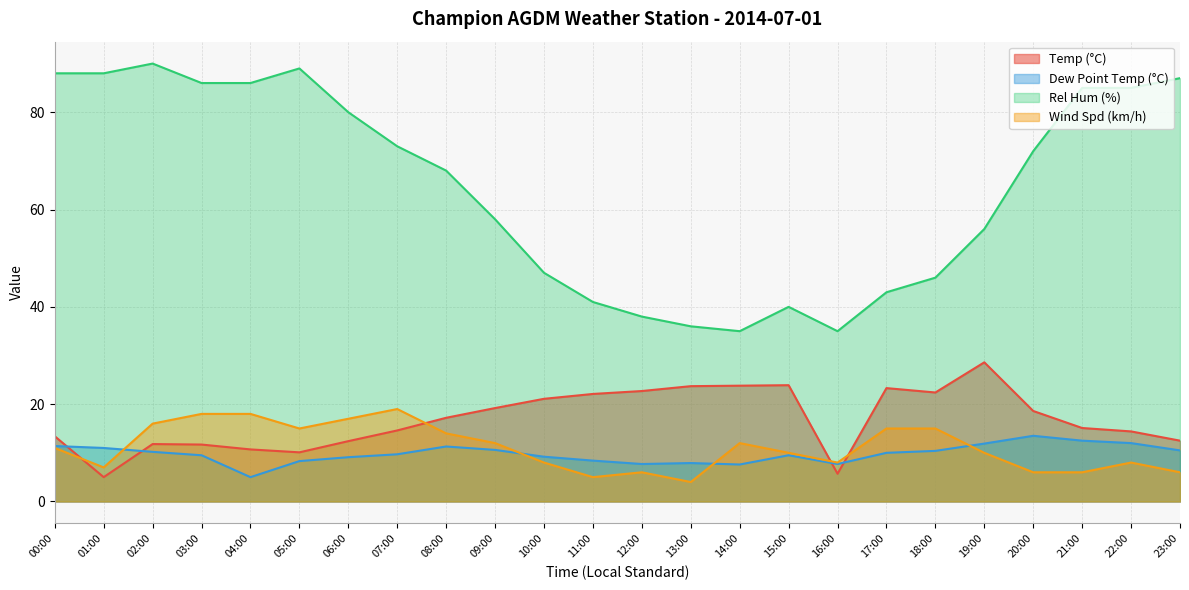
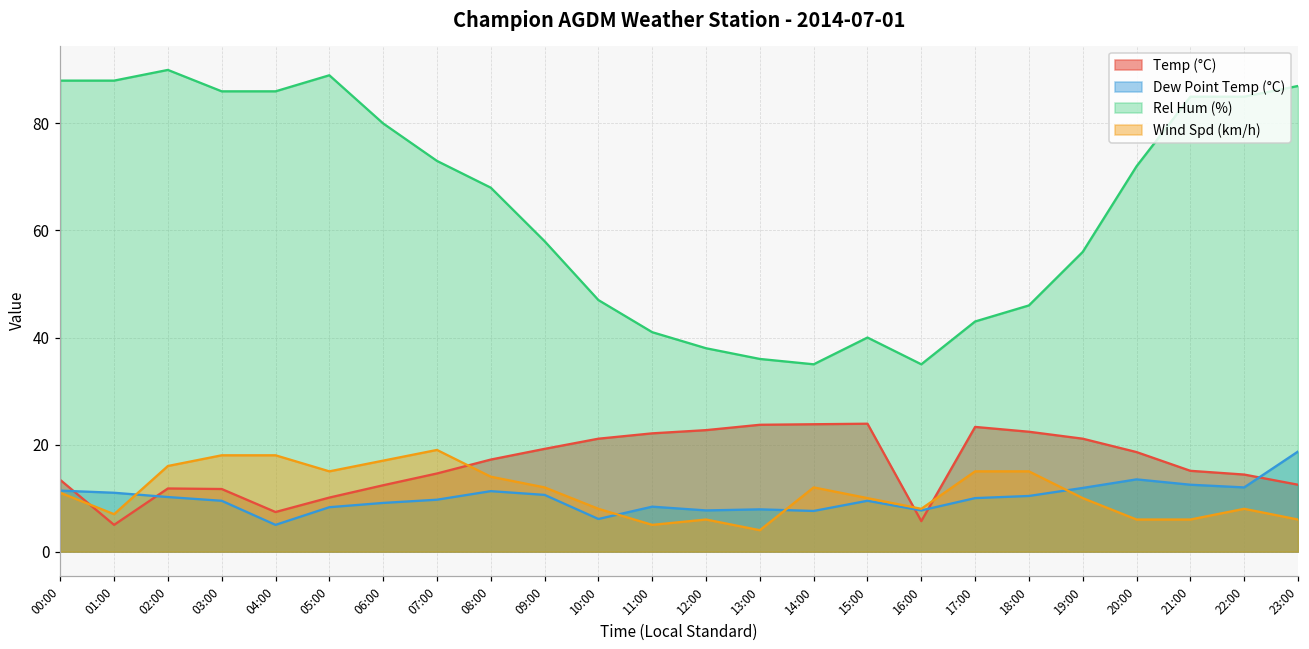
Temp (°C), 04:00: 11 -> 7
Dew Point Temp (°C), 10:00: 9 -> 6
Temp (°C), 19:00: 29 -> 21
Dew Point Temp (°C), 23:00: 11 -> 19
